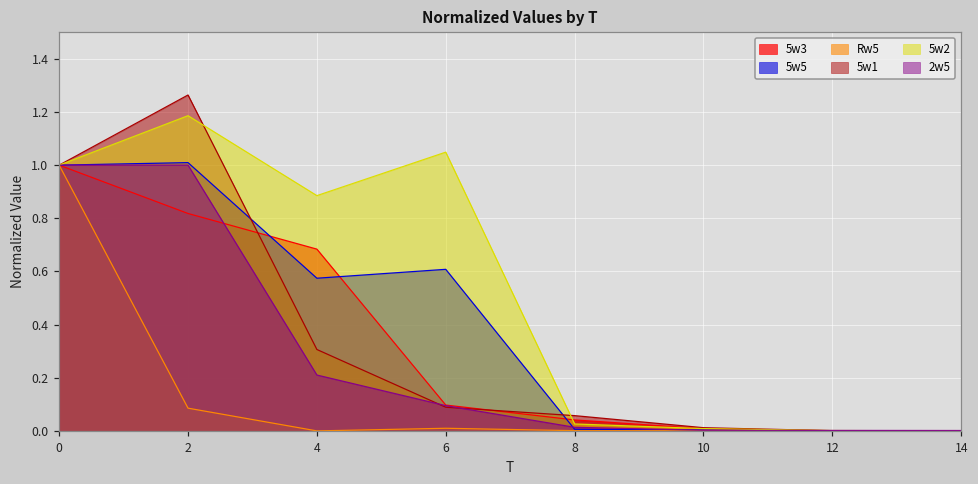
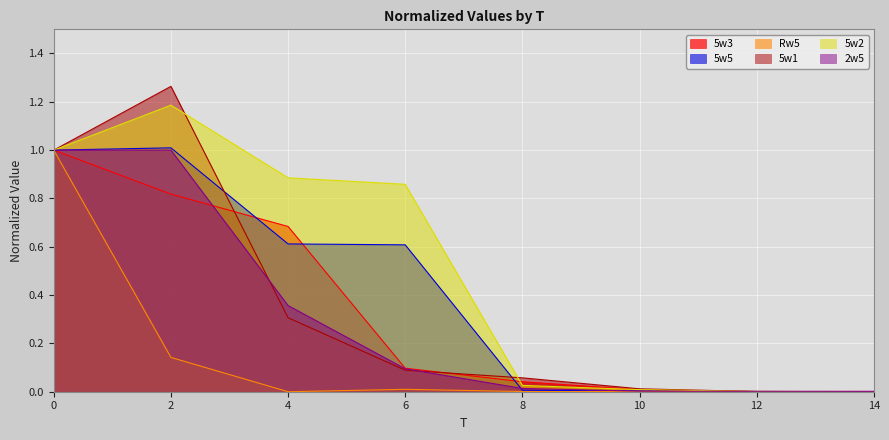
Rw5, 2: 0.09 -> 0.14
5w5, 4: 0.57 -> 0.61
2w5, 4: 0.21 -> 0.36
5w2, 6: 1.05 -> 0.86
